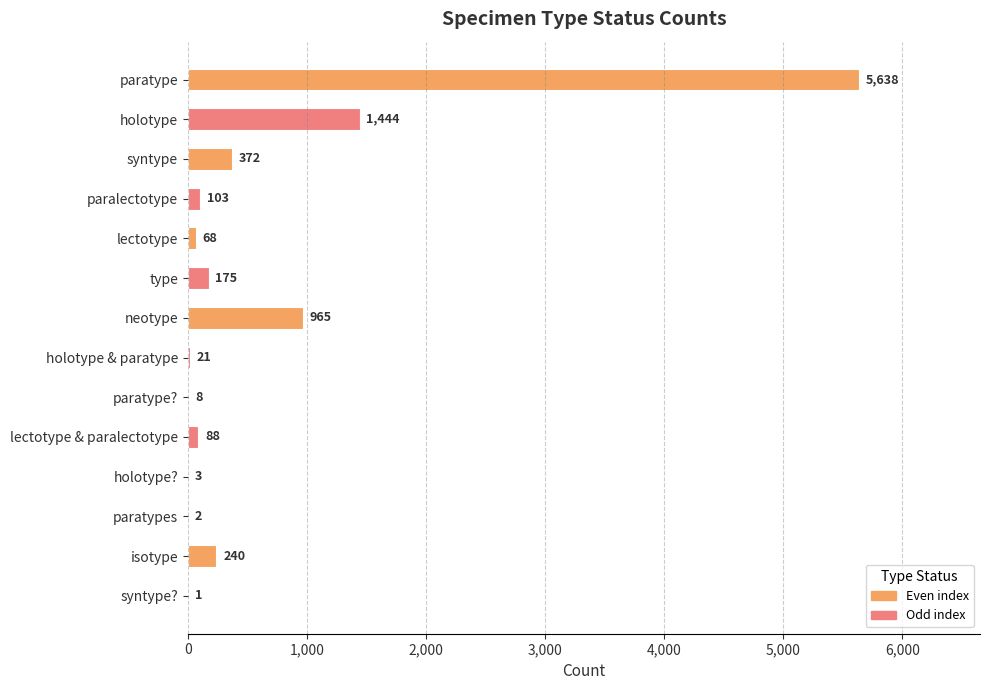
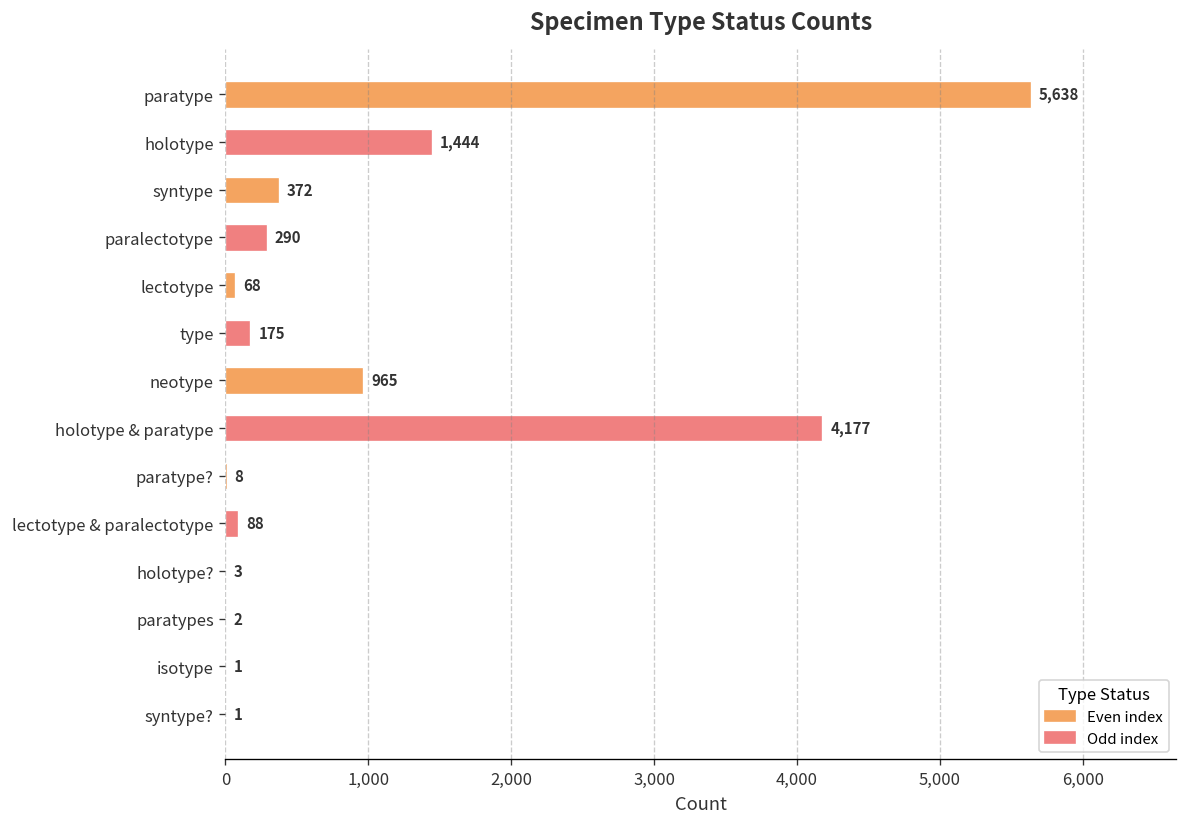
paralectotype: 103 -> 290
holotype & paratype: 21 -> 4,177
isotype: 240 -> 1
